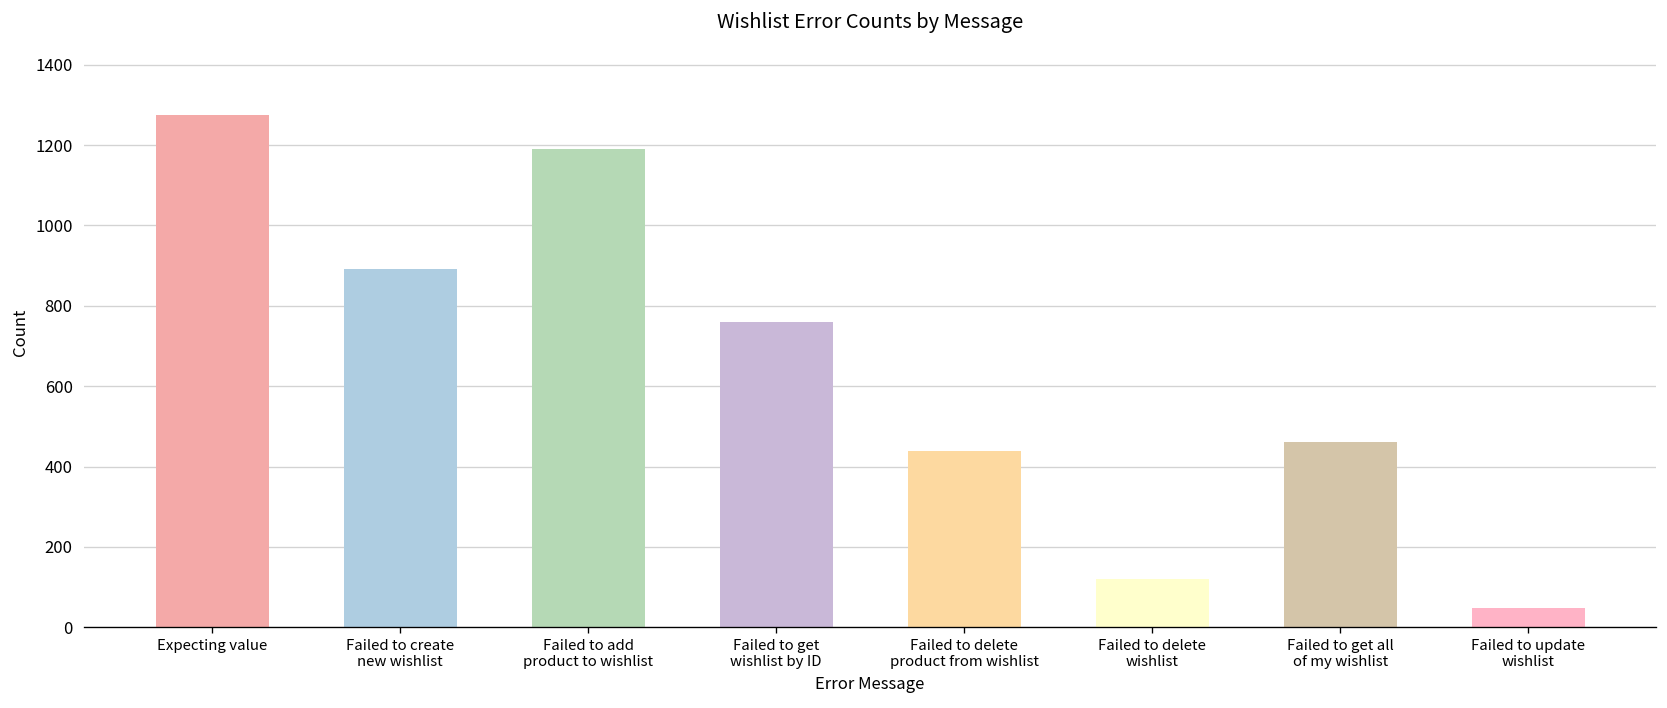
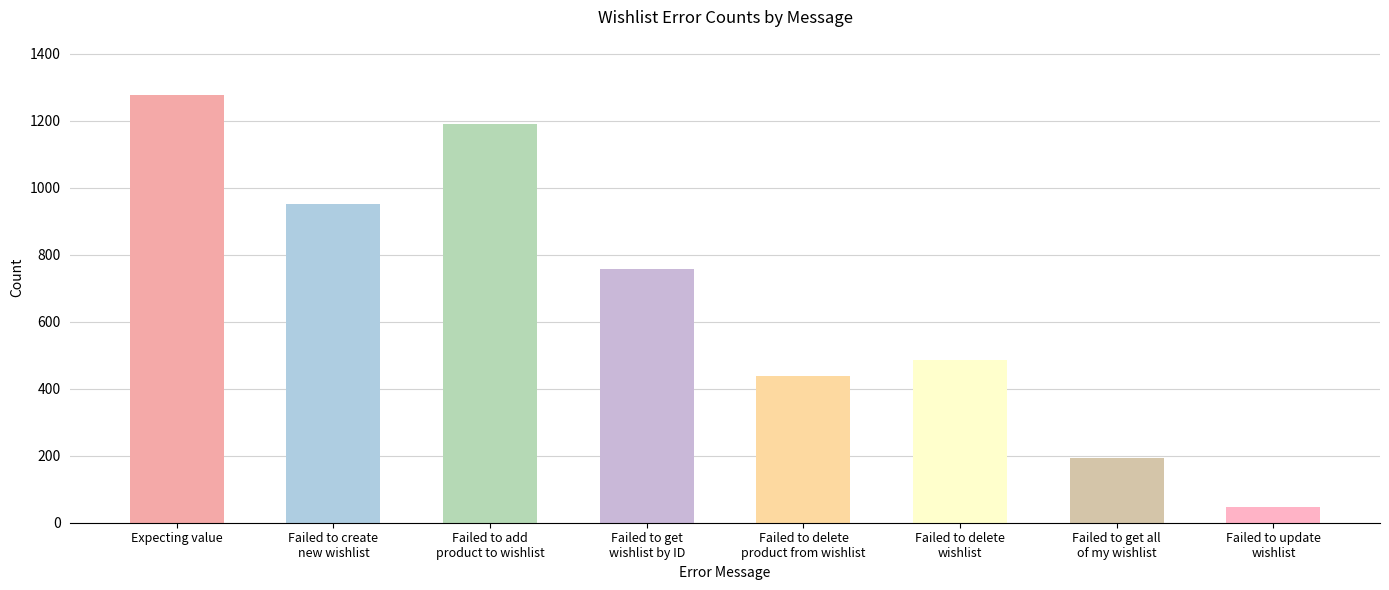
Failed to create new wishlist: 890 -> 950
Failed to delete wishlist: 120 -> 490
Failed to get all of my wishlist: 460 -> 190
